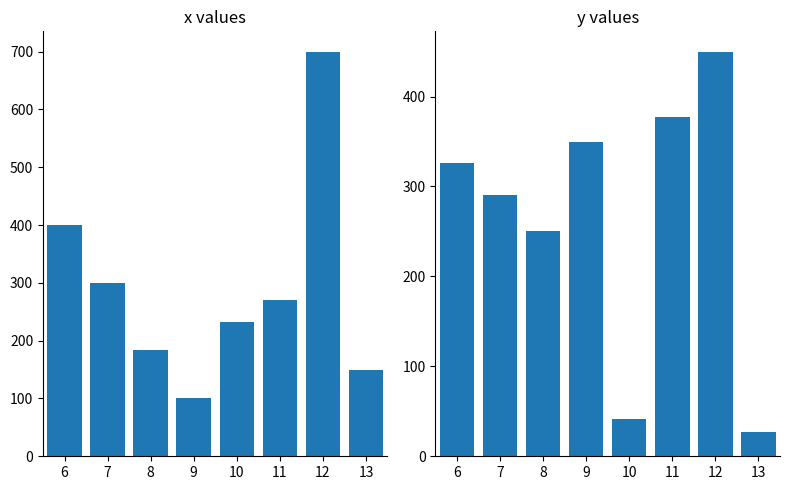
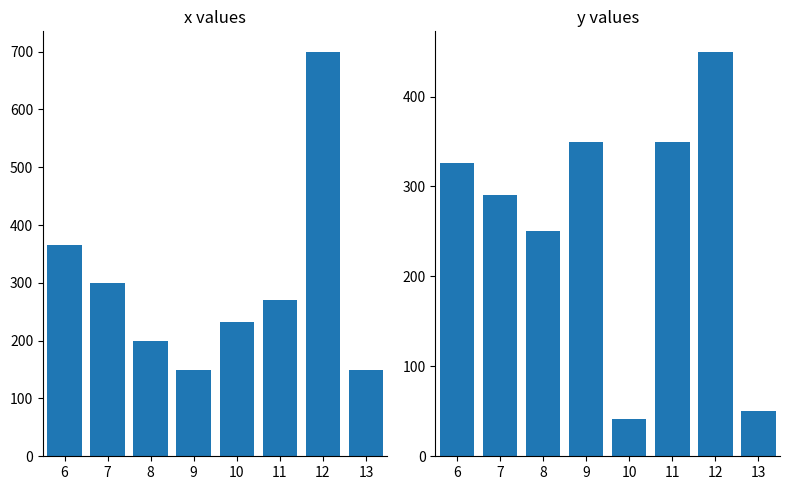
x values, 6: 400 -> 370
x values, 8: 180 -> 200
x values, 9: 100 -> 150
y values, 11: 380 -> 350
y values, 13: 30 -> 50
